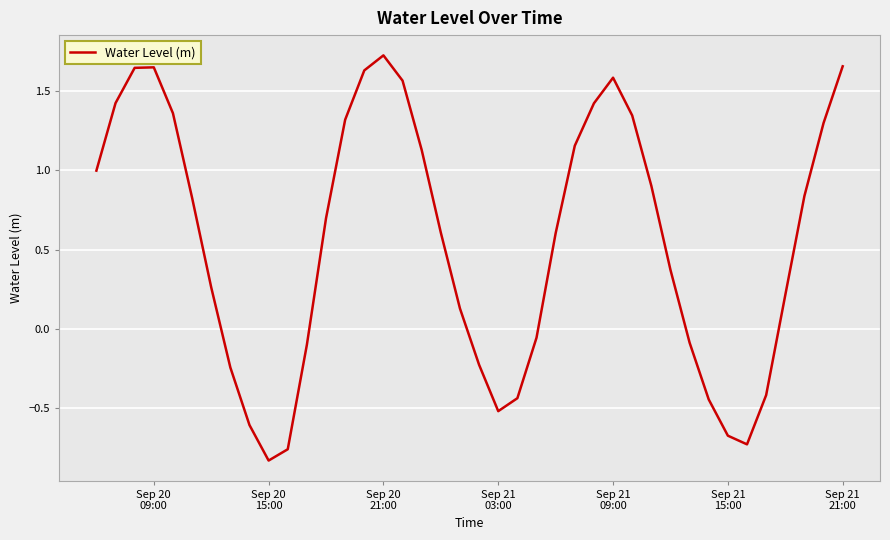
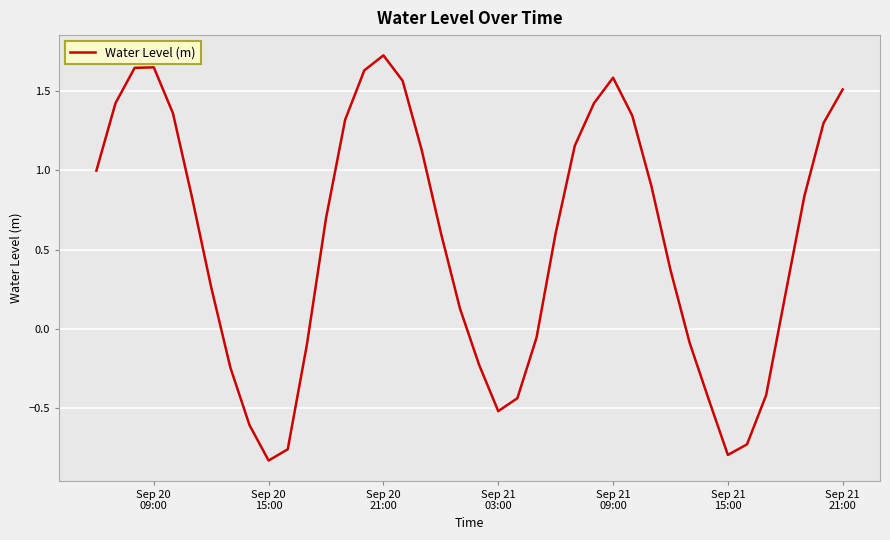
Sep 21 15:00: -0.68 -> -0.80
Sep 21 21:00: 1.66 -> 1.51
